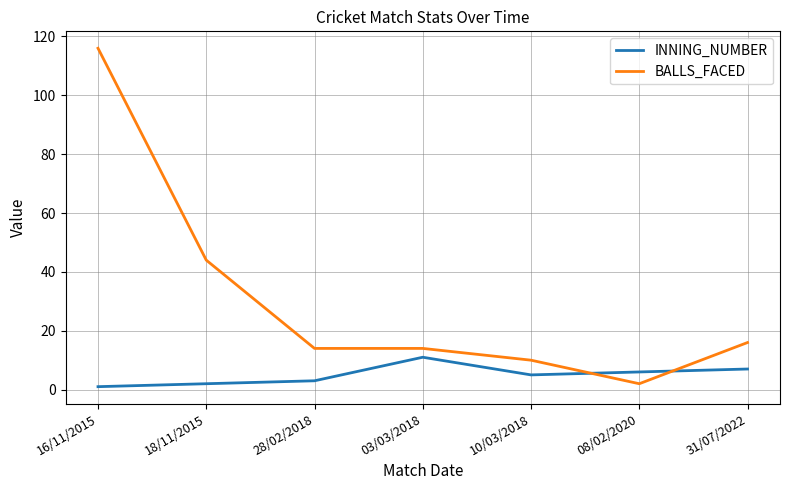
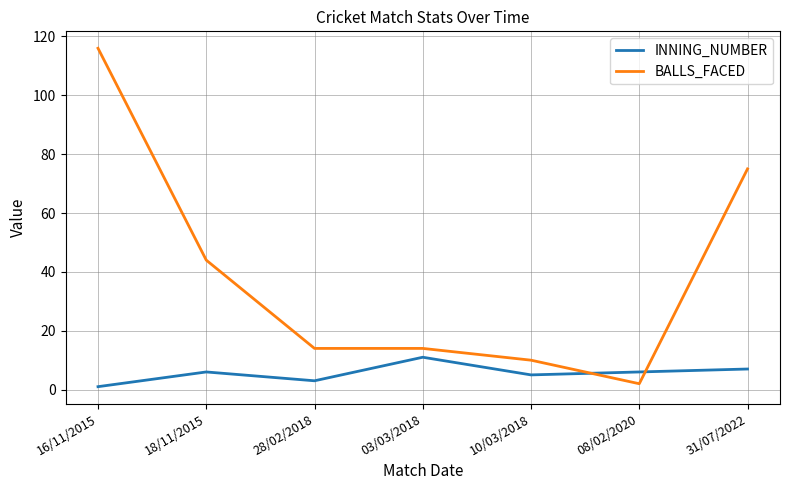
INNING_NUMBER, 18/11/2015: 2 -> 6
BALLS_FACED, 31/07/2022: 16 -> 75
